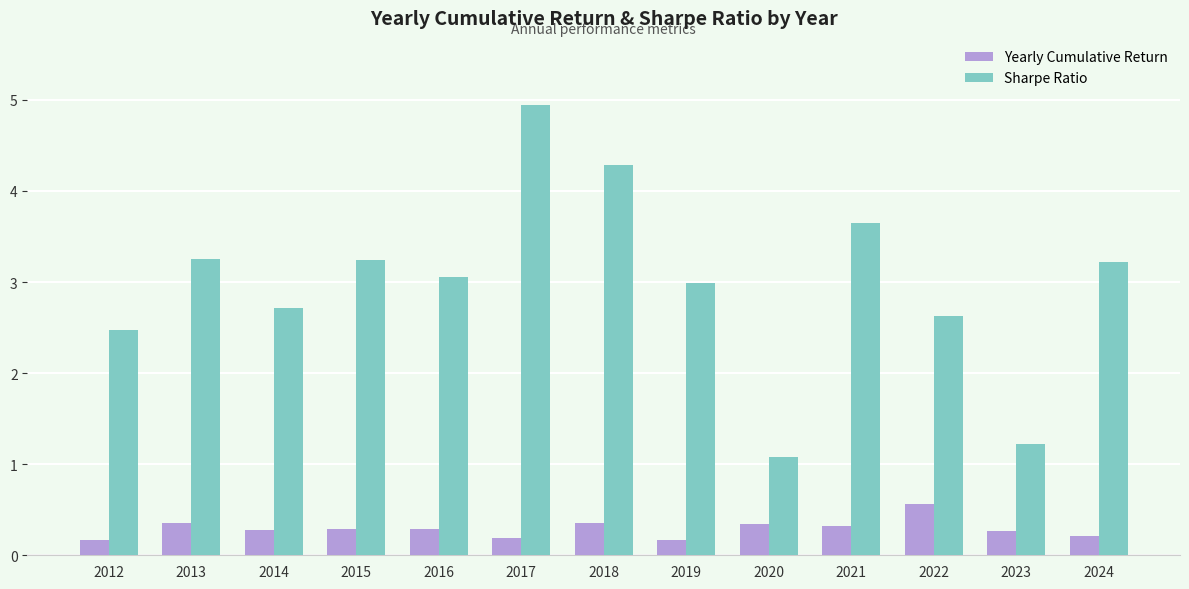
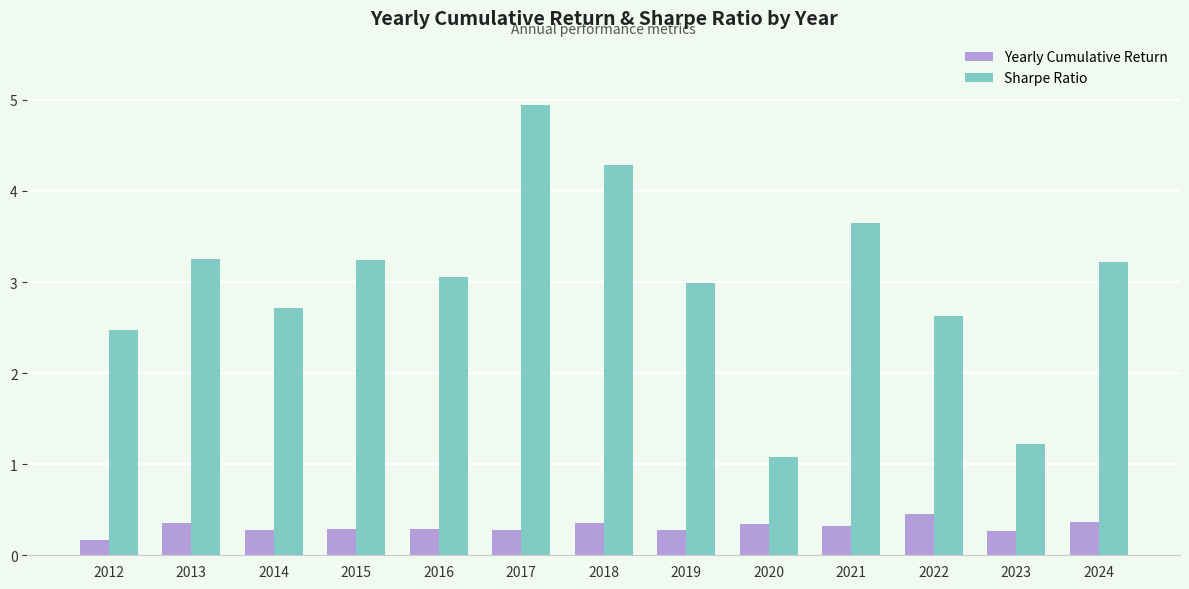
Yearly Cumulative Return, 2017: 0.2 -> 0.3
Yearly Cumulative Return, 2019: 0.2 -> 0.3
Yearly Cumulative Return, 2022: 0.6 -> 0.5
Yearly Cumulative Return, 2024: 0.2 -> 0.4
